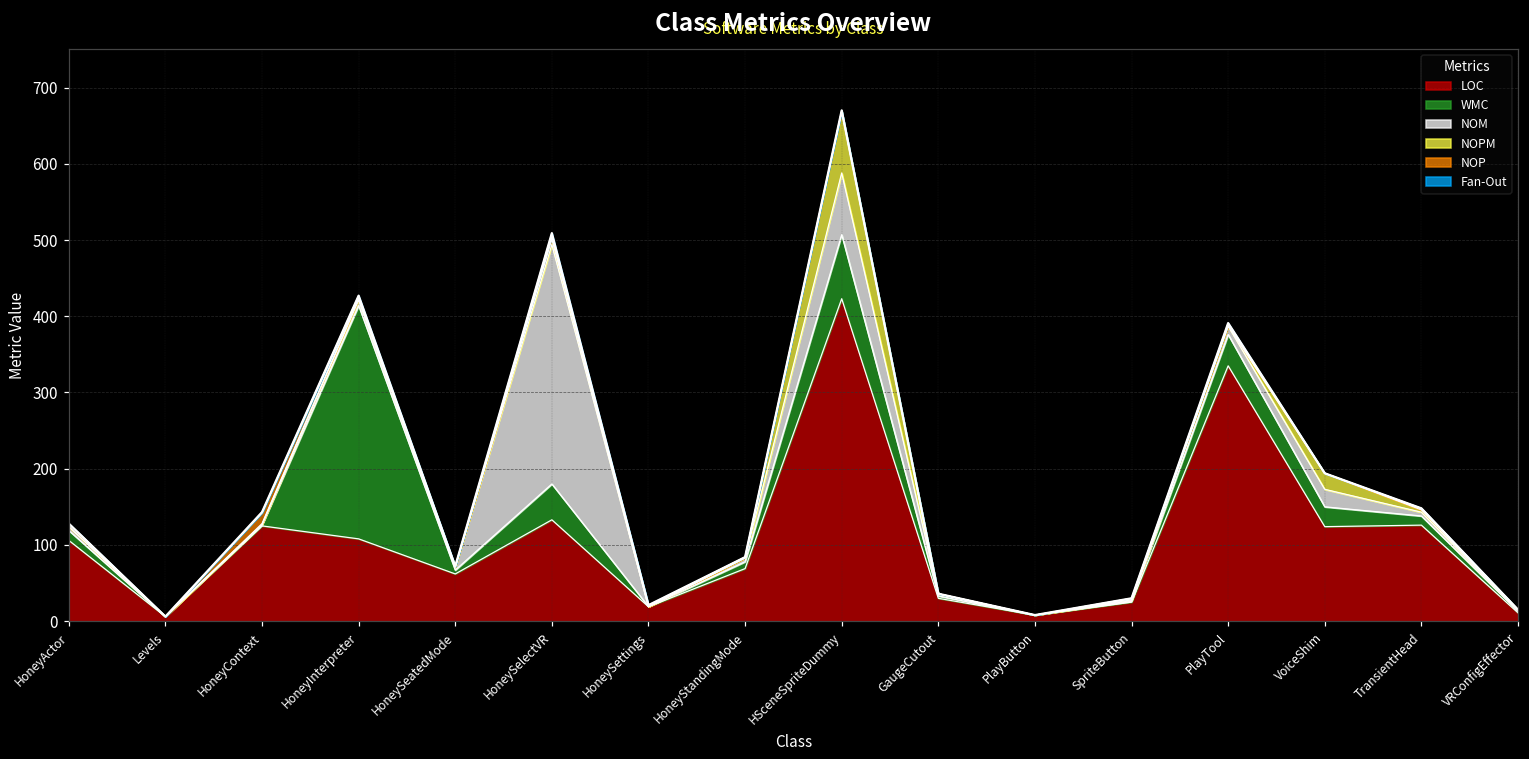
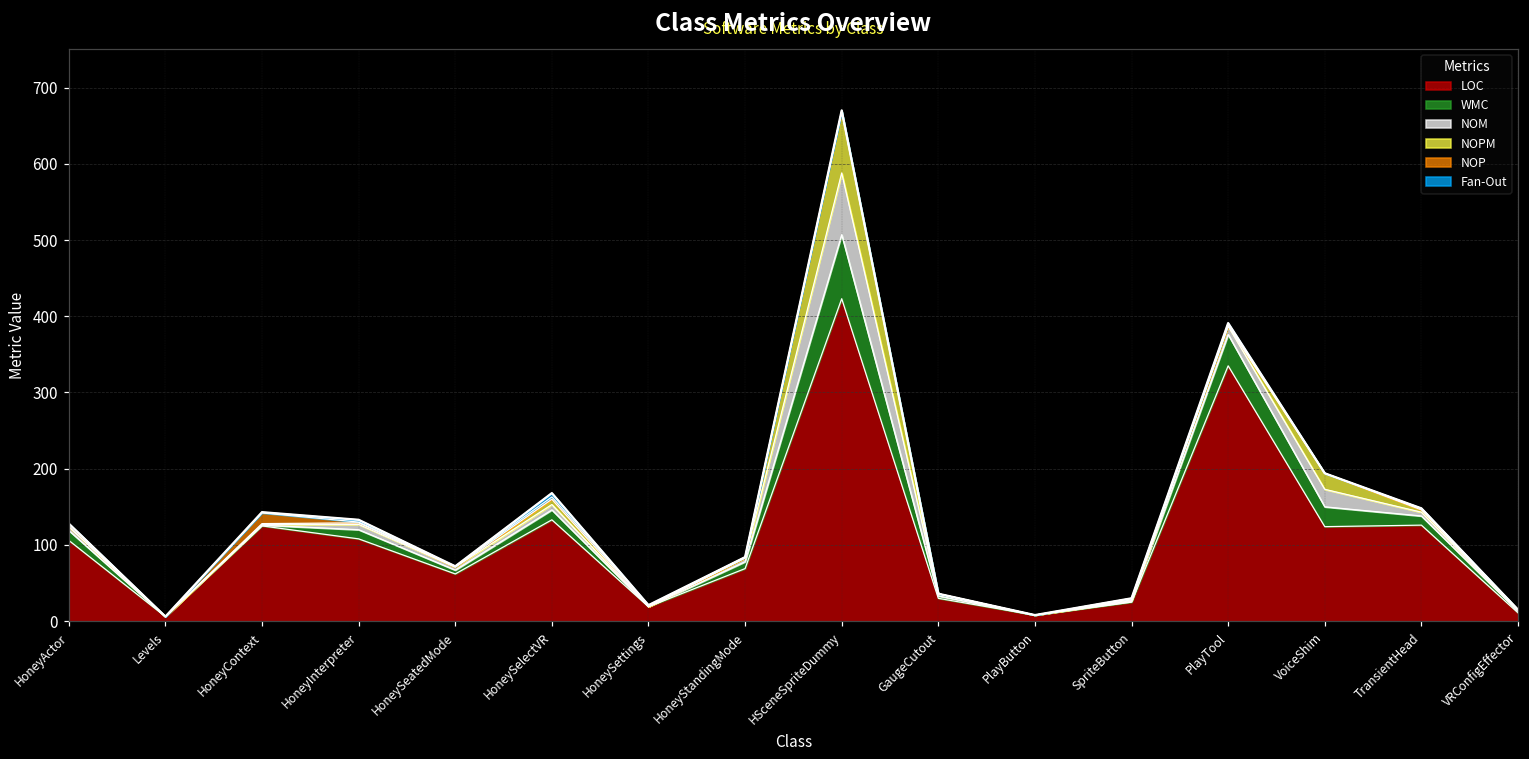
WMC, HoneyInterpreter: 310 -> 10
WMC, HoneySelectVR: 50 -> 10
NOM, HoneySelectVR: 310 -> 10
